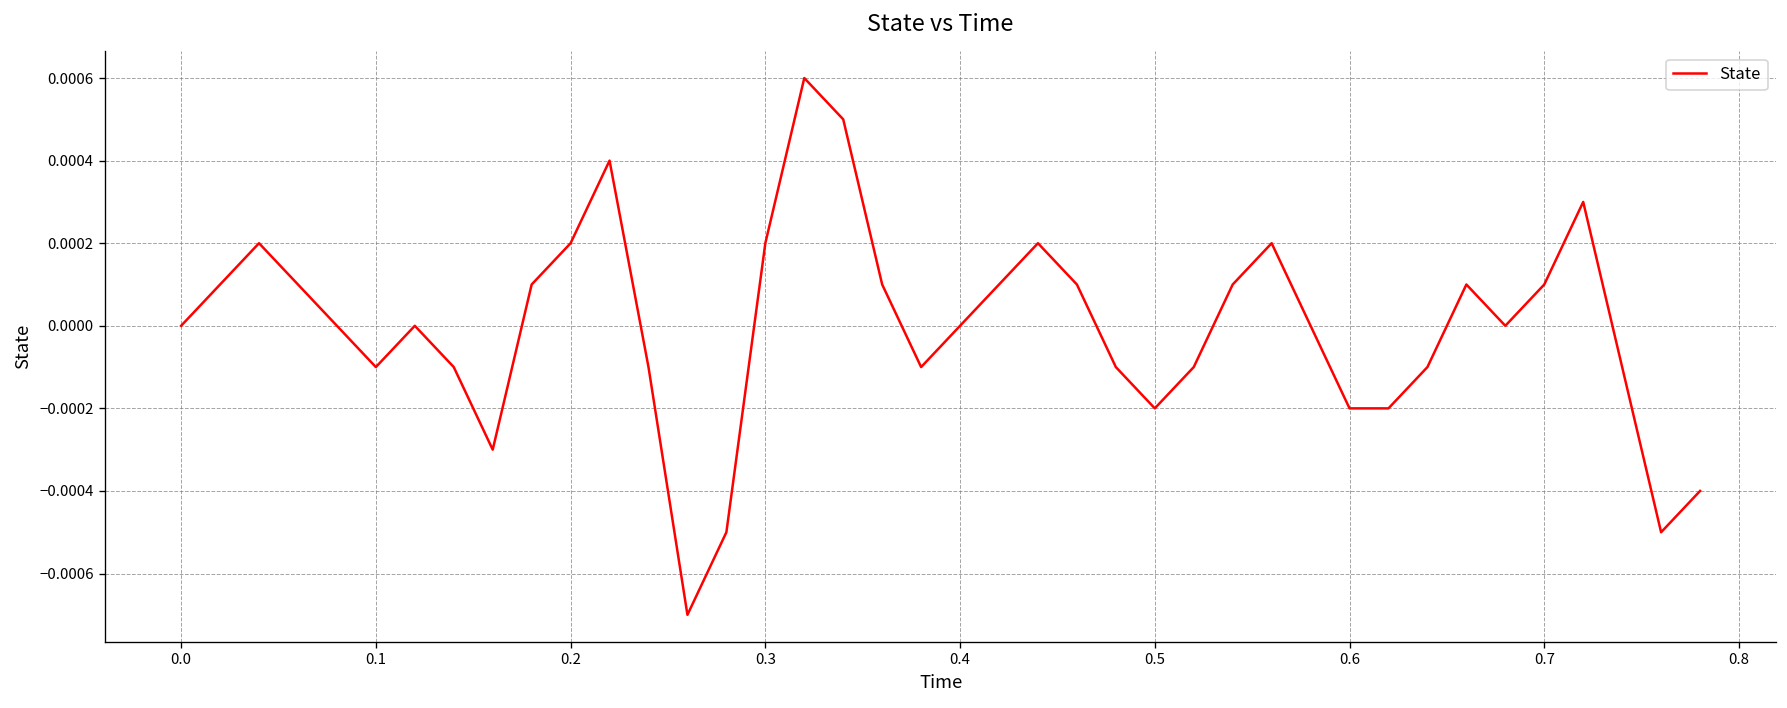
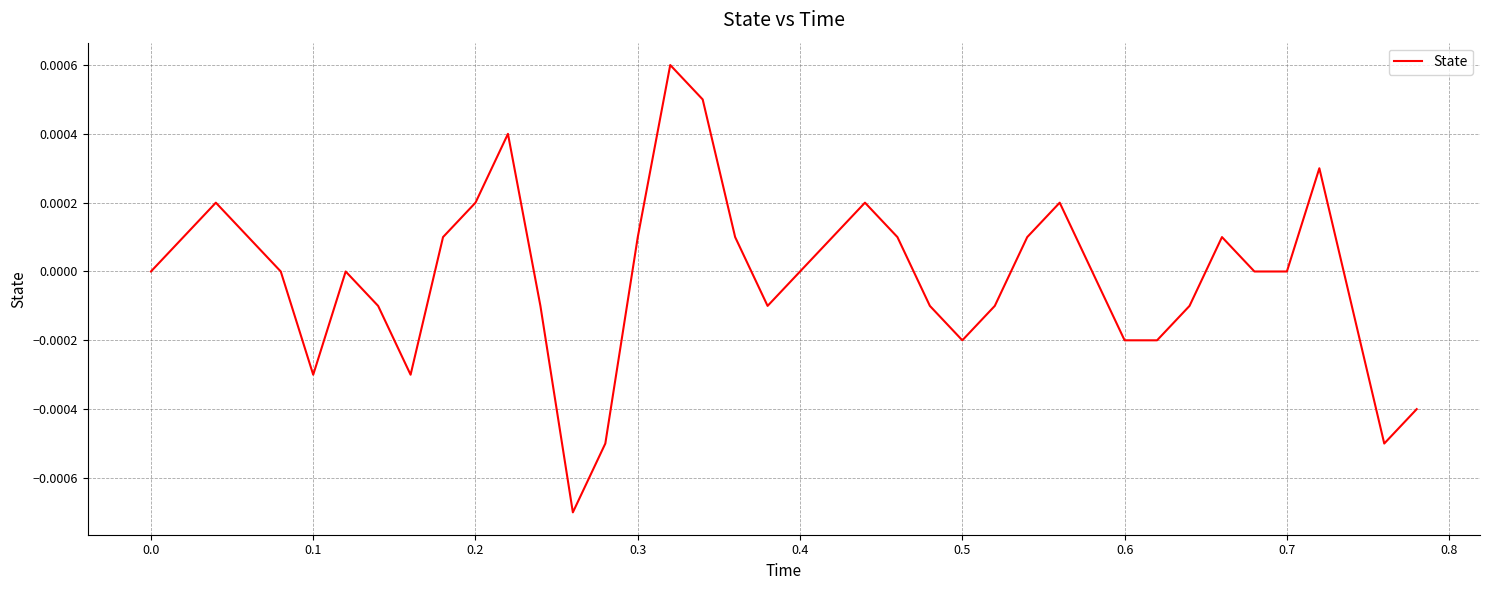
0.1: -0.0001 -> -0.0003
0.3: 0.0002 -> 0.0001
0.7: 0.0001 -> 0.0000
